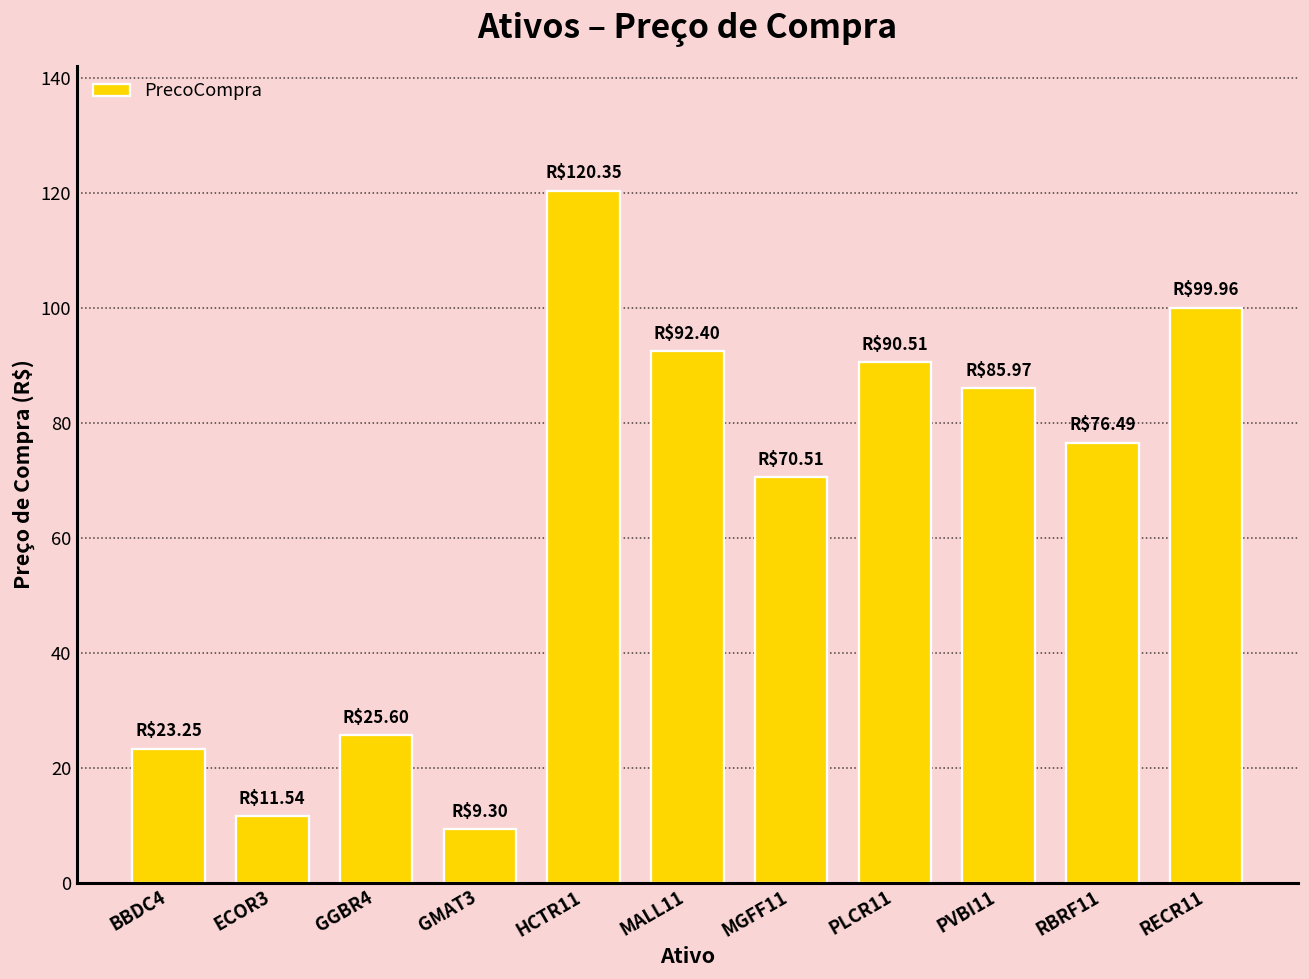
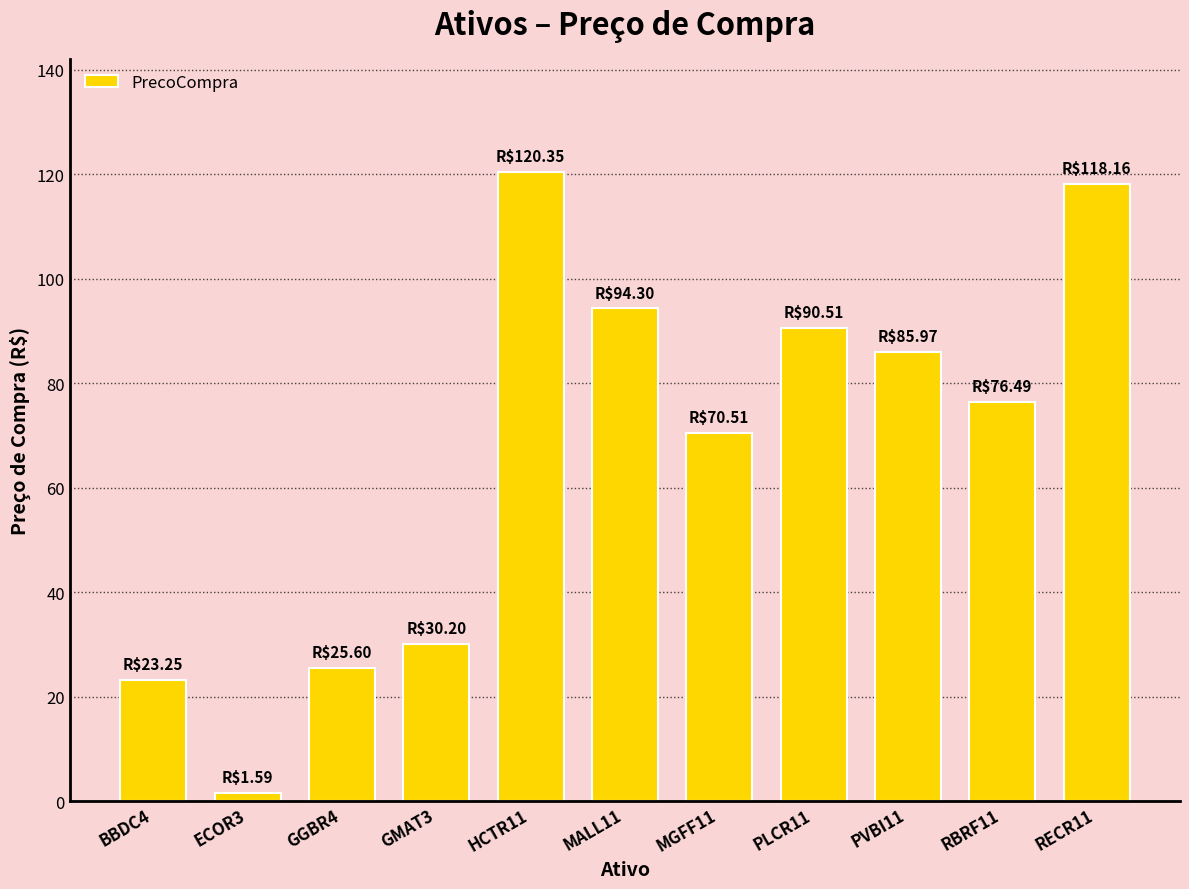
ECOR3: $11.54 -> $1.59
GMAT3: $9.30 -> $30.20
MALL11: $92.40 -> $94.30
RECR11: $99.96 -> $118.16
